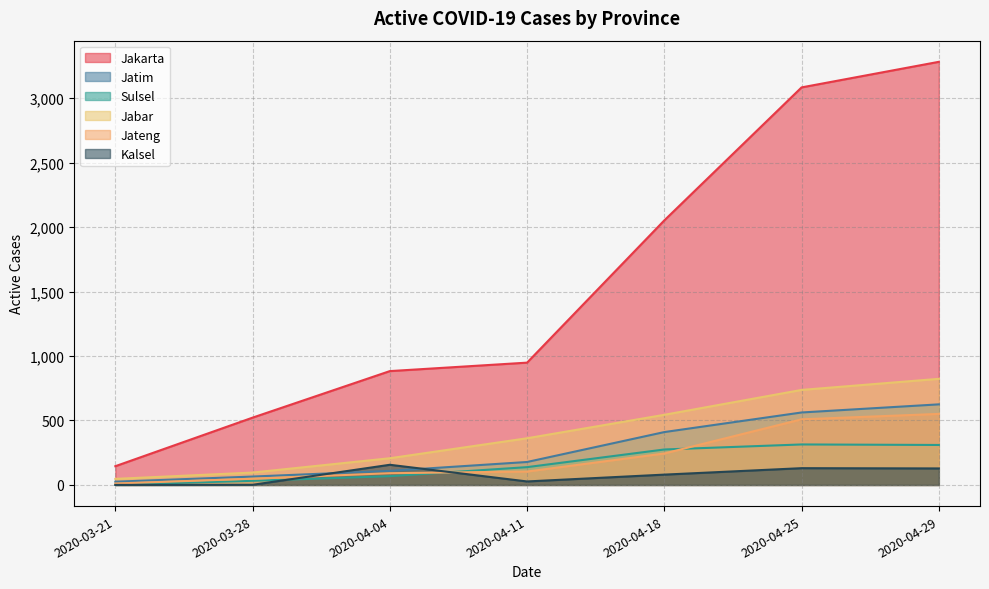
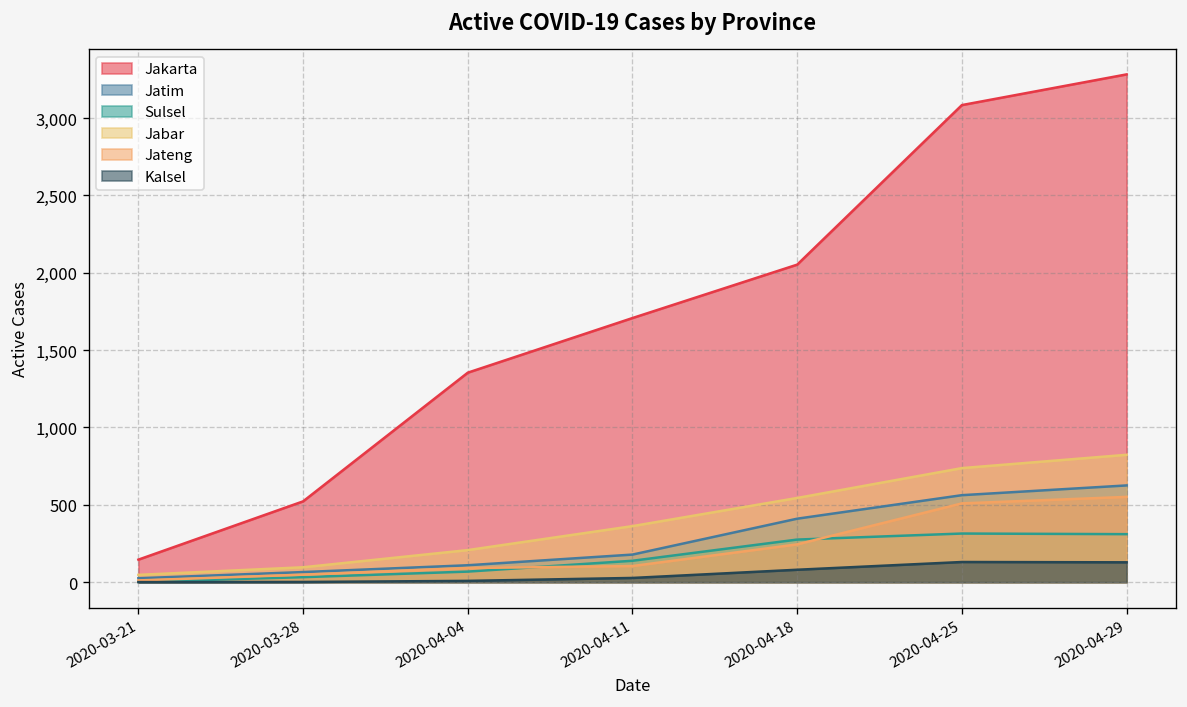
Jakarta, 2020-04-04: 880 -> 1,350
Kalsel, 2020-04-04: 160 -> 10
Jakarta, 2020-04-11: 950 -> 1,710
